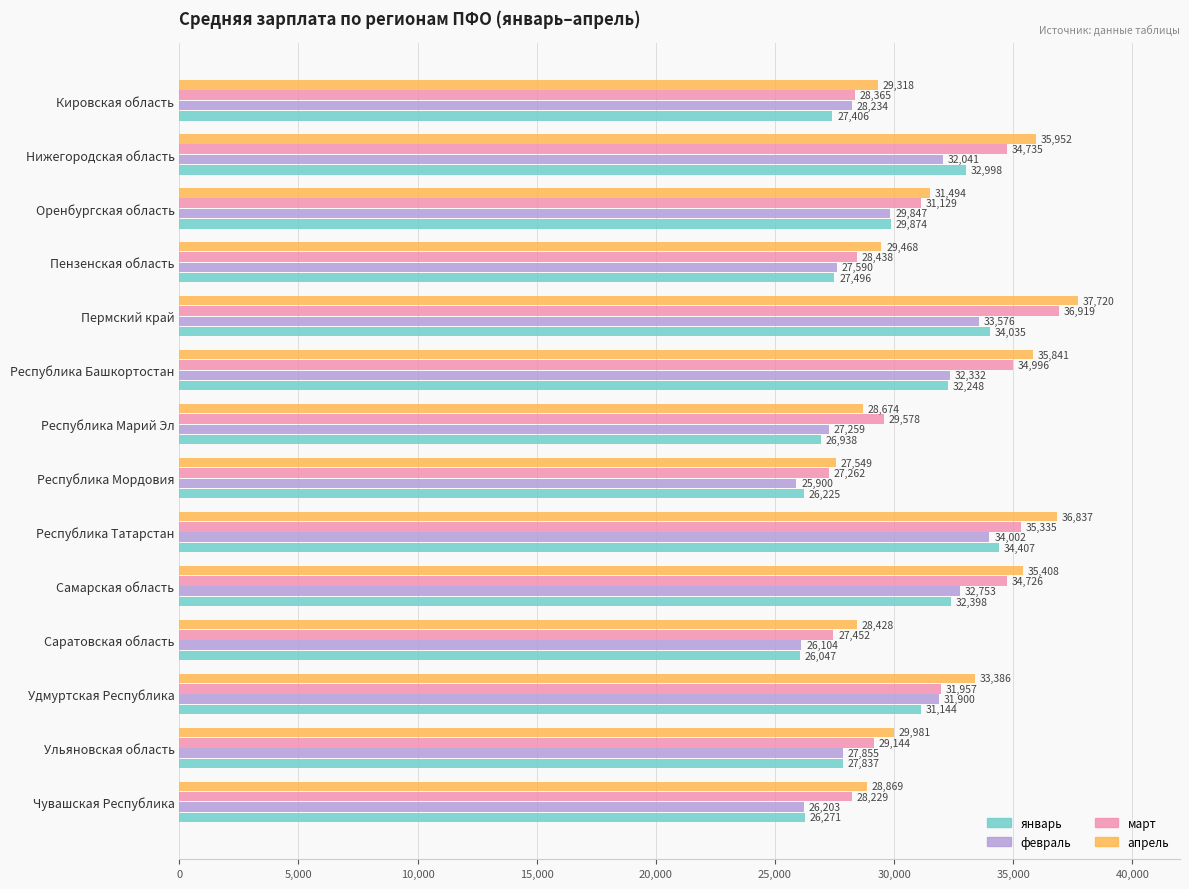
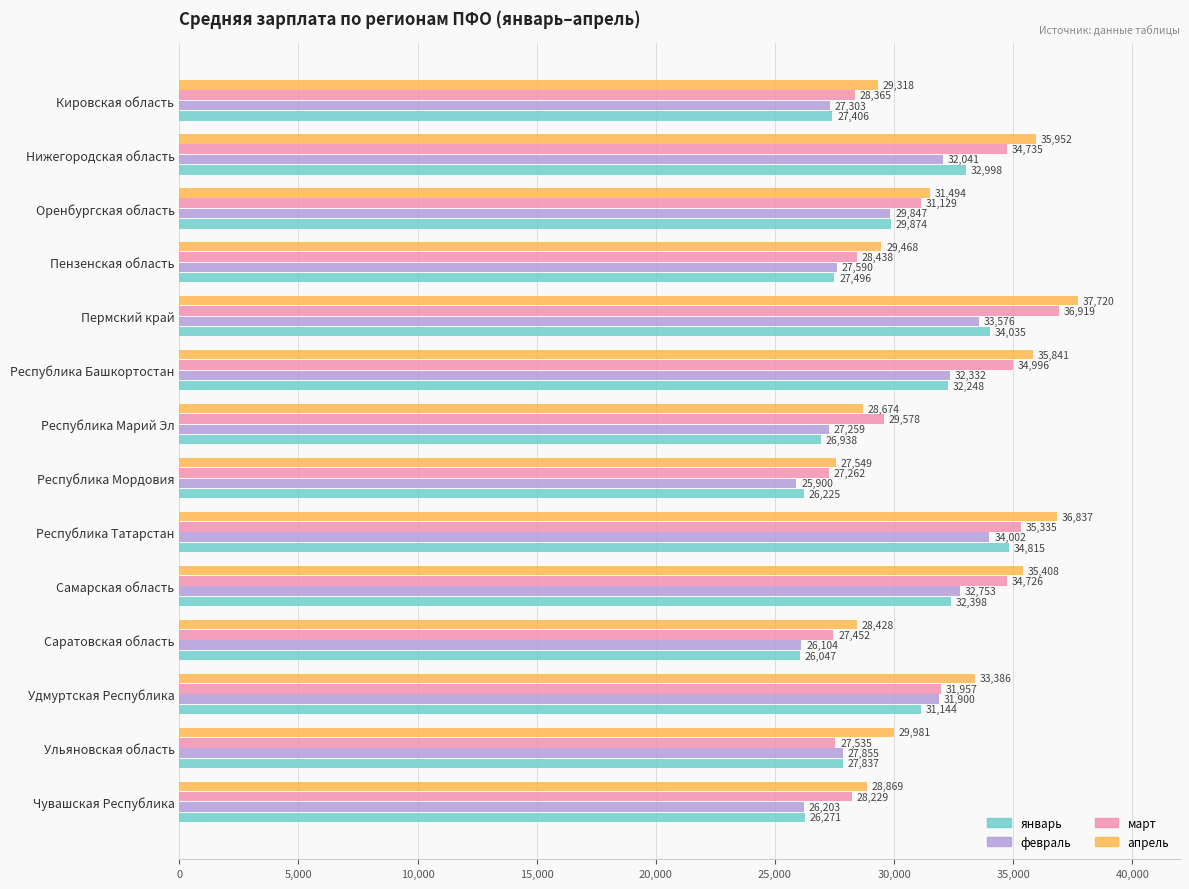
февраль, Кировская область: 28,234 -> 27,303
январь, Республика Татарстан: 34,407 -> 34,815
март, Ульяновская область: 29,144 -> 27,535
